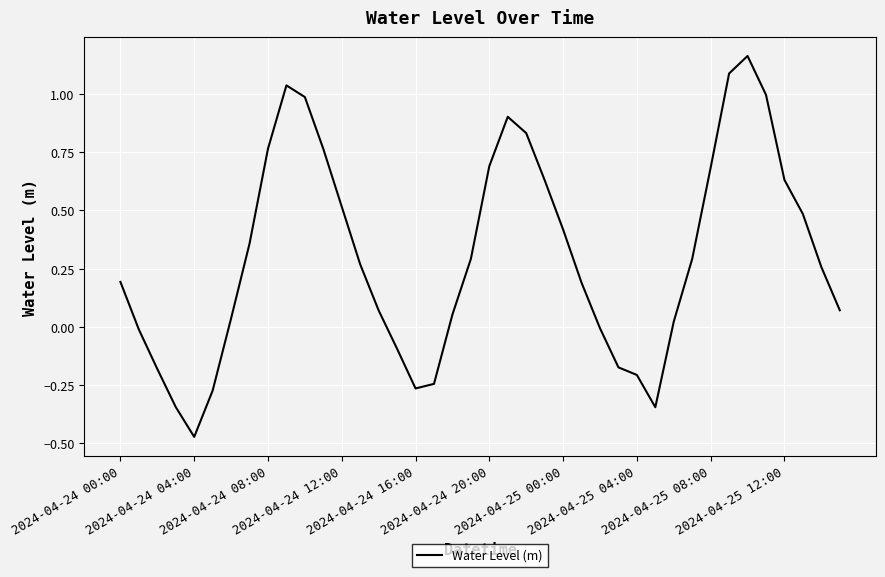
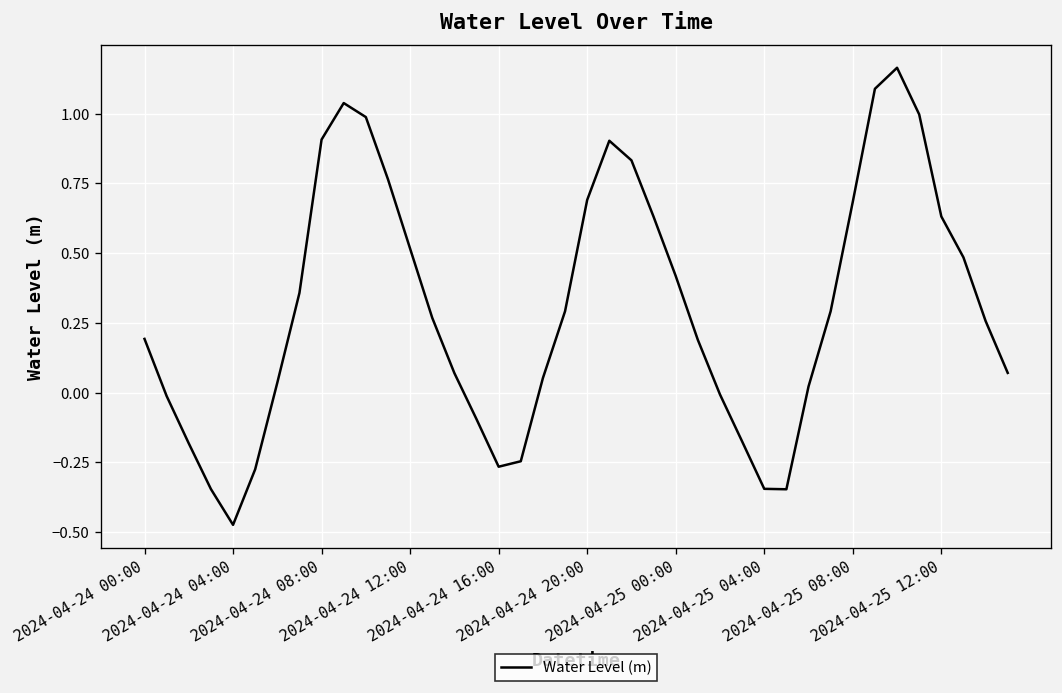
2024-04-24 08:00: 0.77 -> 0.91
2024-04-25 04:00: -0.21 -> -0.34
